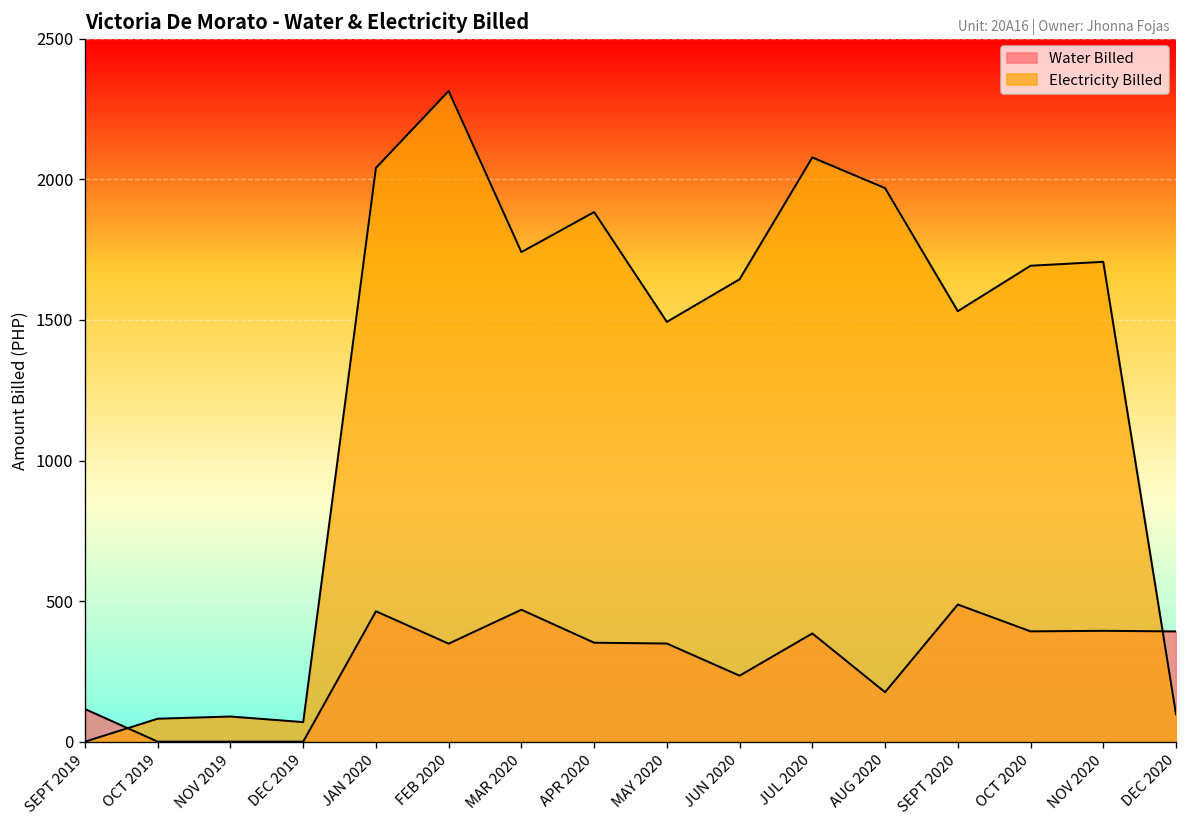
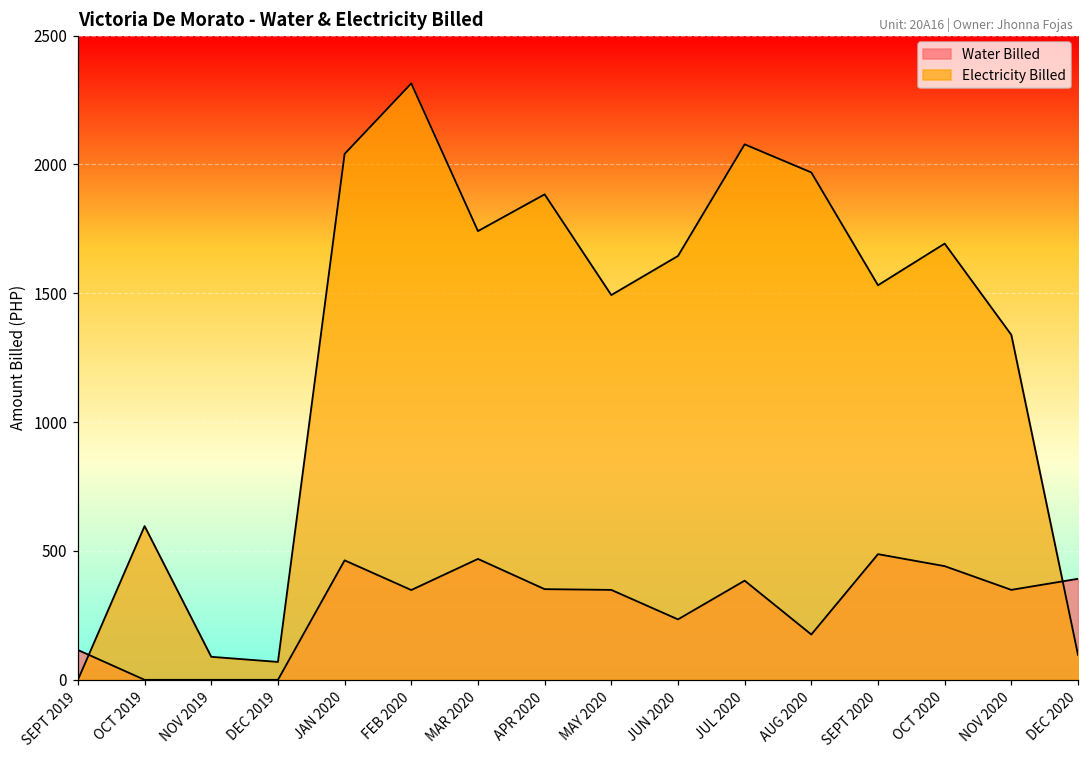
Electricity Billed, OCT 2019: 80 -> 600
Water Billed, OCT 2020: 390 -> 440
Water Billed, NOV 2020: 390 -> 350
Electricity Billed, NOV 2020: 1710 -> 1340
